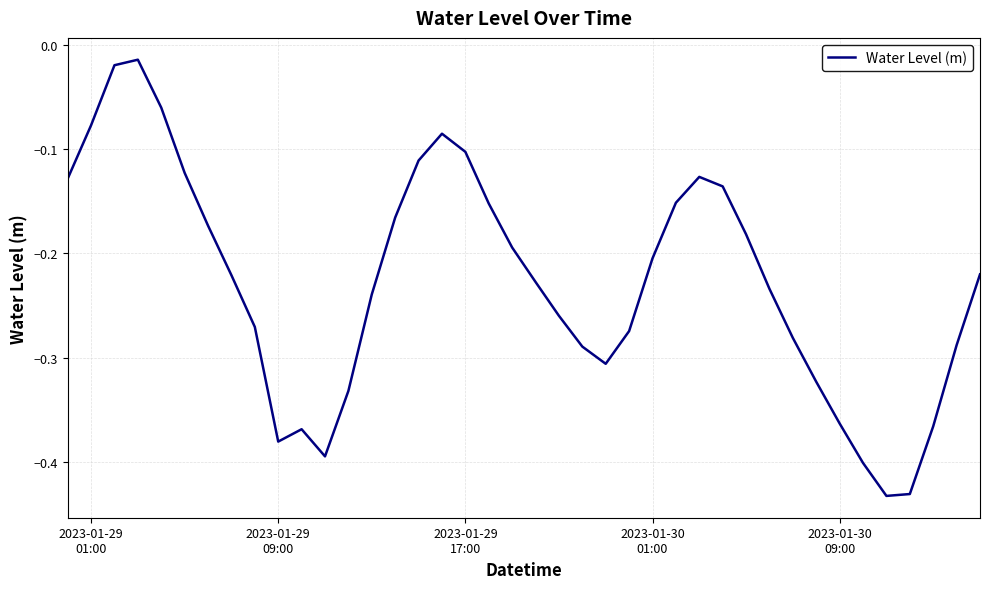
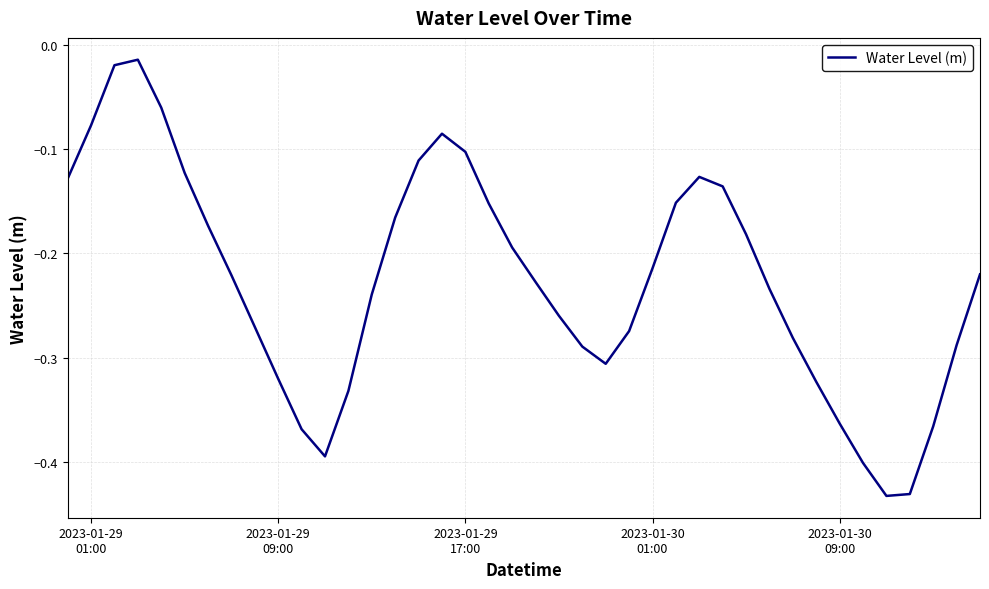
2023-01-29 09:00: -0.380 -> -0.320
2023-01-30 01:00: -0.205 -> -0.214
